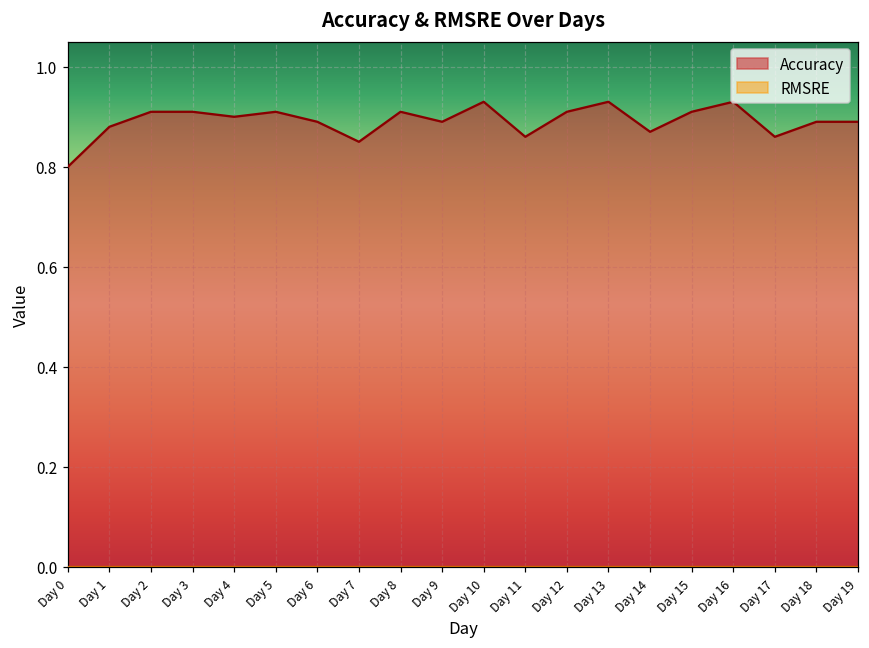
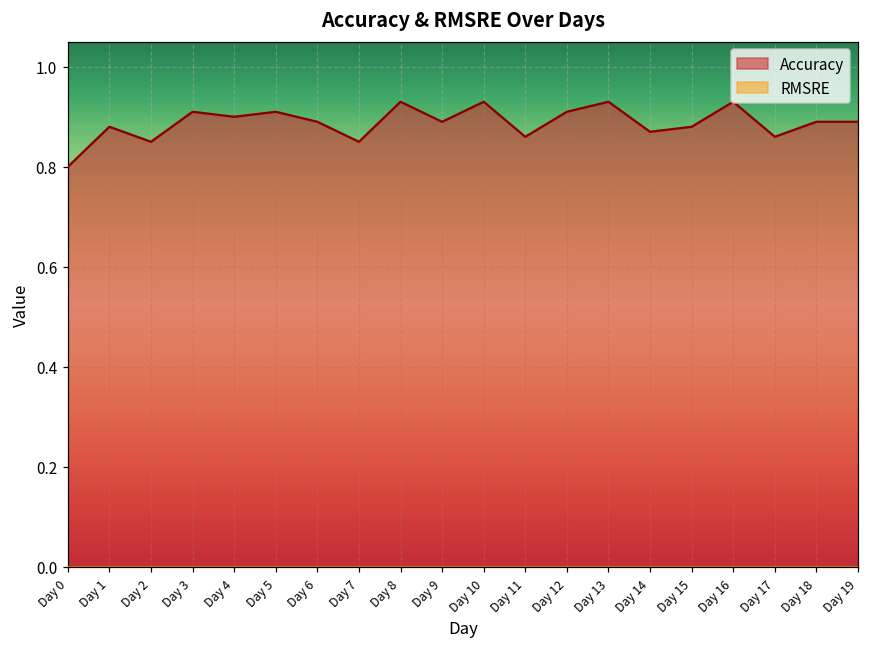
Accuracy, Day 2: 0.91 -> 0.85
Accuracy, Day 8: 0.91 -> 0.93
Accuracy, Day 15: 0.91 -> 0.88
